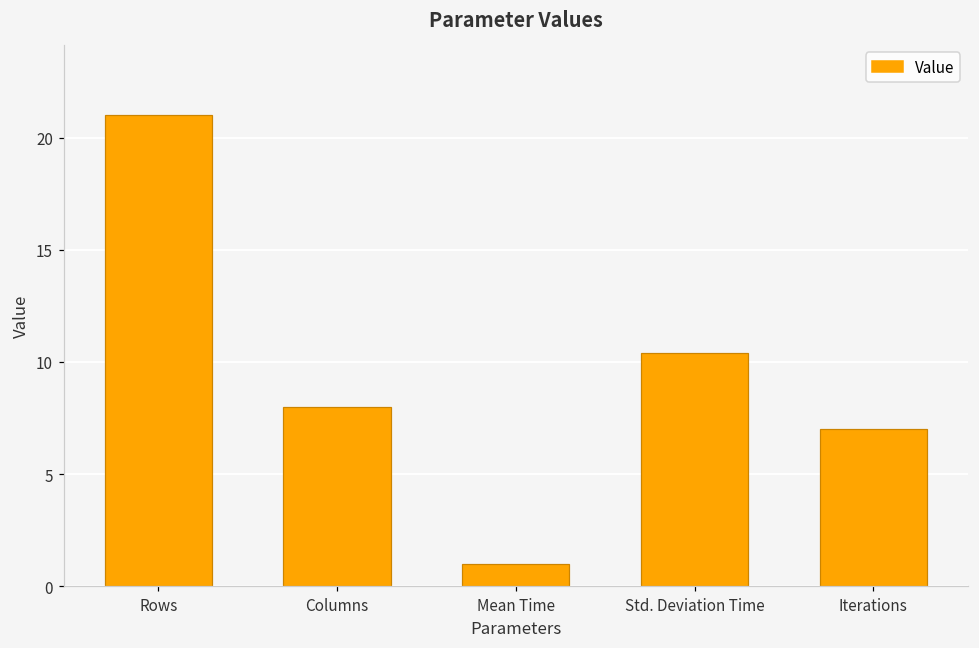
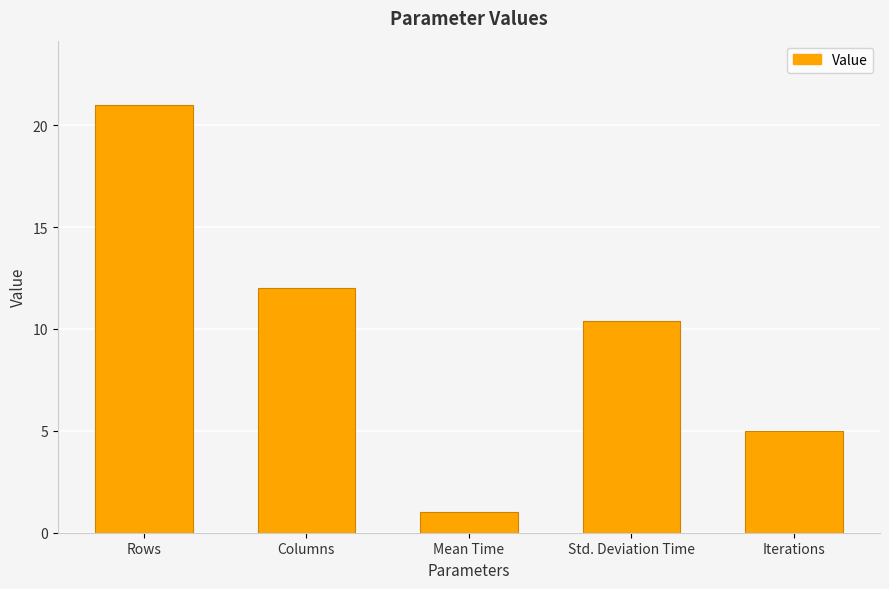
Columns: 8 -> 12
Iterations: 7 -> 5
